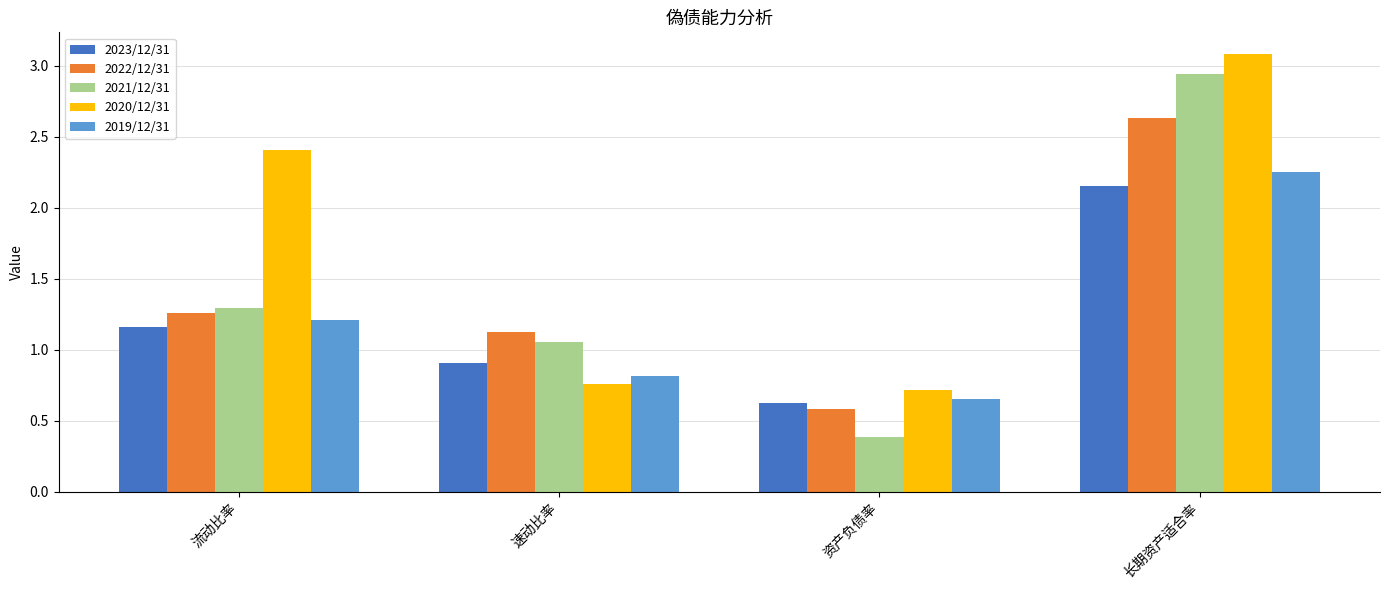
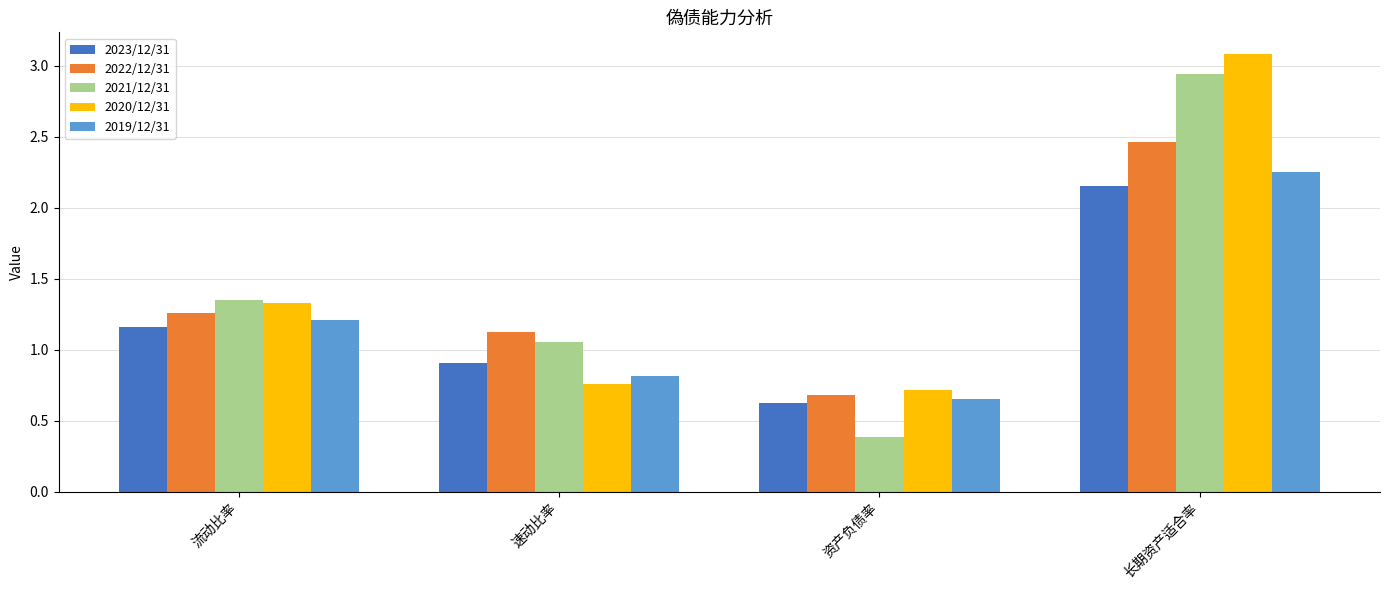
2021/12/31, 流动比率: 1.29 -> 1.35
2020/12/31, 流动比率: 2.40 -> 1.33
2022/12/31, 资产负债率: 0.58 -> 0.68
2022/12/31, 长期资产适合率: 2.63 -> 2.47
